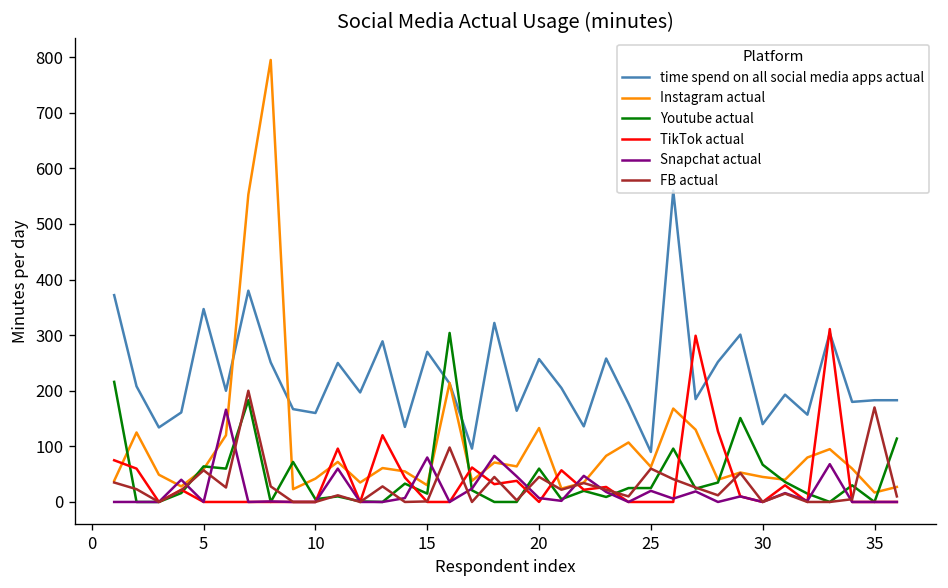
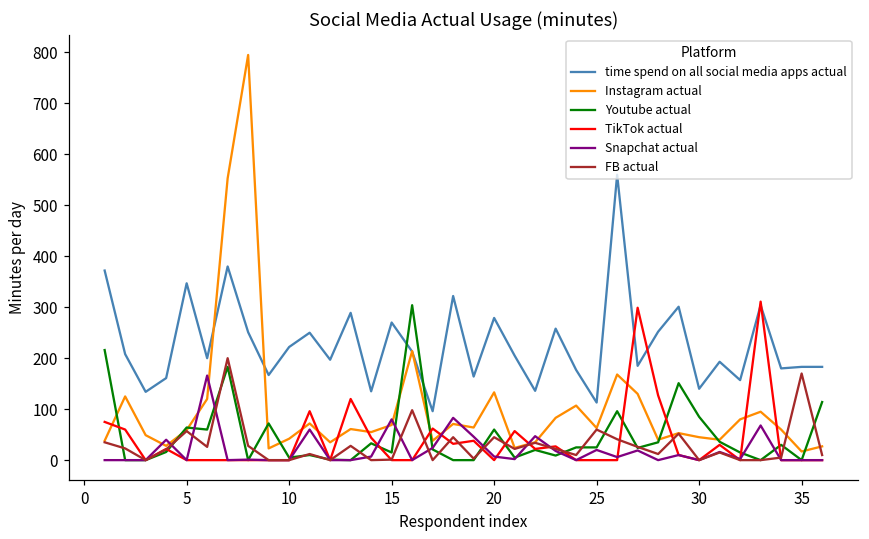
time spend on all social media apps actual, 10: 160 -> 220
Instagram actual, 15: 30 -> 70
time spend on all social media apps actual, 20: 260 -> 280
time spend on all social media apps actual, 25: 90 -> 110
Youtube actual, 30: 70 -> 90
